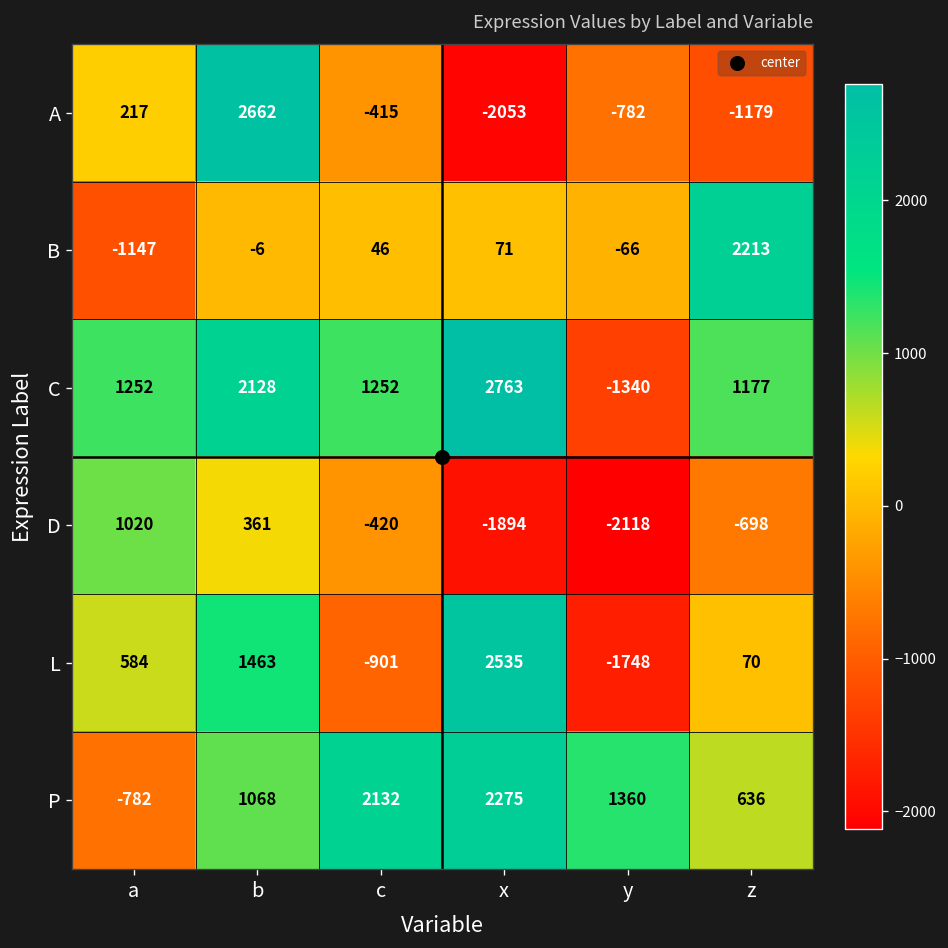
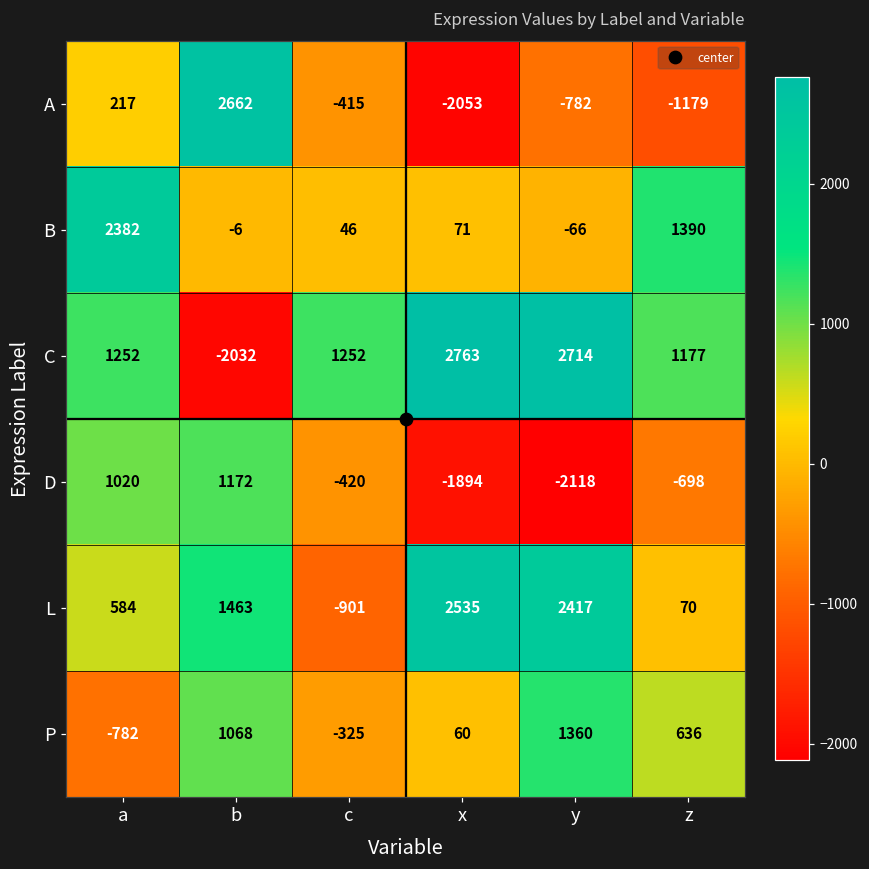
B, a: -1147 -> 2382
B, z: 2213 -> 1390
C, b: 2128 -> -2032
C, y: -1340 -> 2714
D, b: 361 -> 1172
L, y: -1748 -> 2417
P, c: 2132 -> -325
P, x: 2275 -> 60
